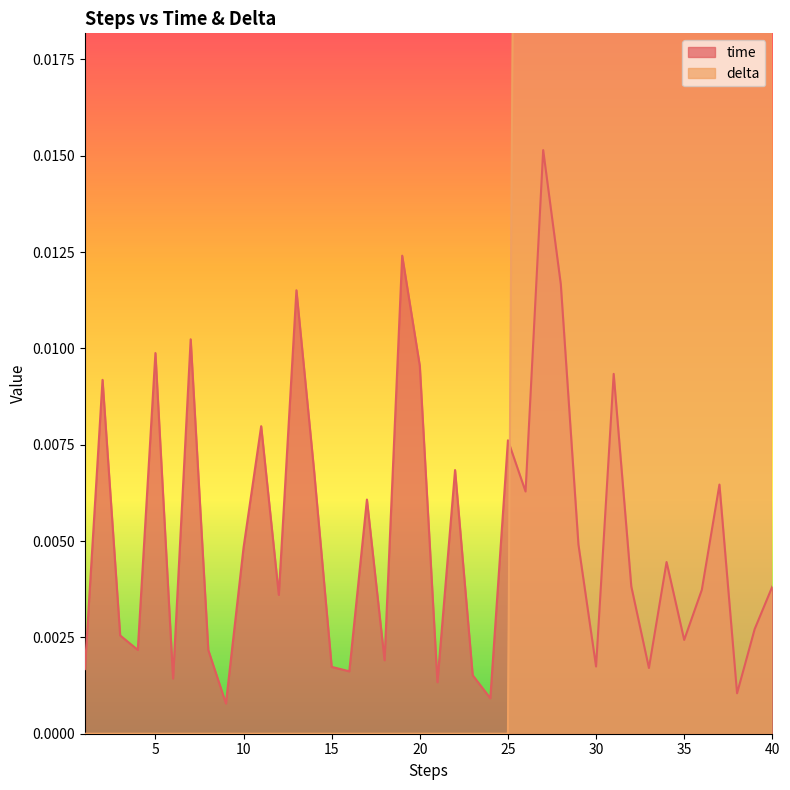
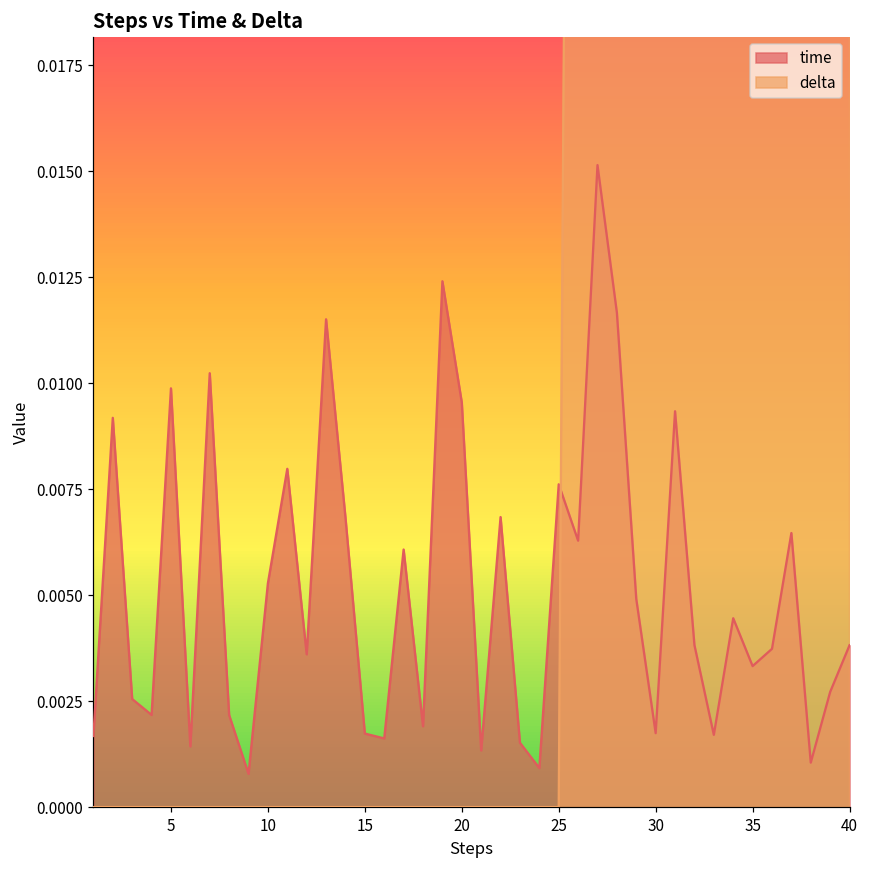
time, 10: 0.0048 -> 0.0053
time, 35: 0.0024 -> 0.0033
